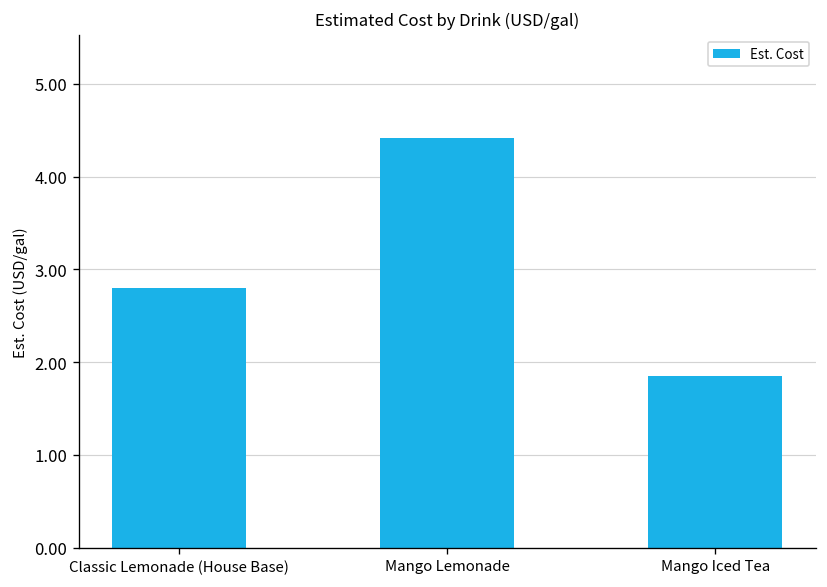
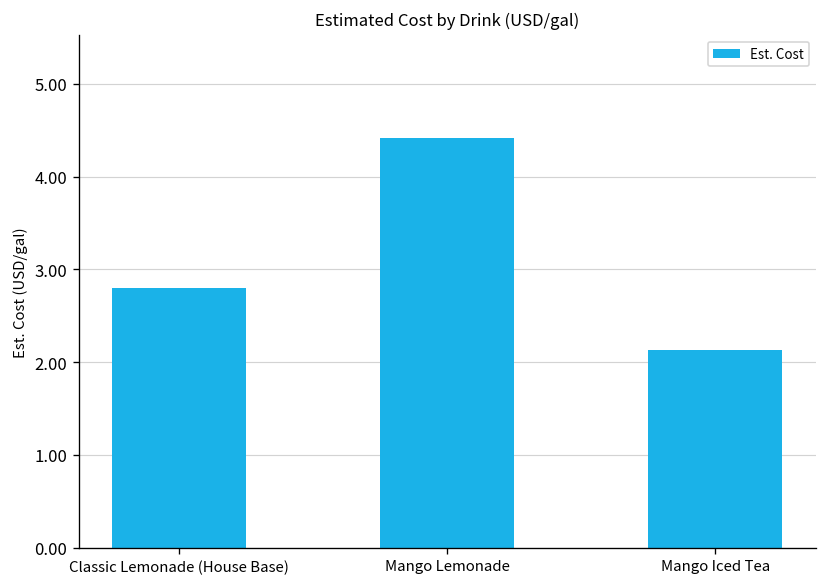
Mango Iced Tea: 1.9 -> 2.1
